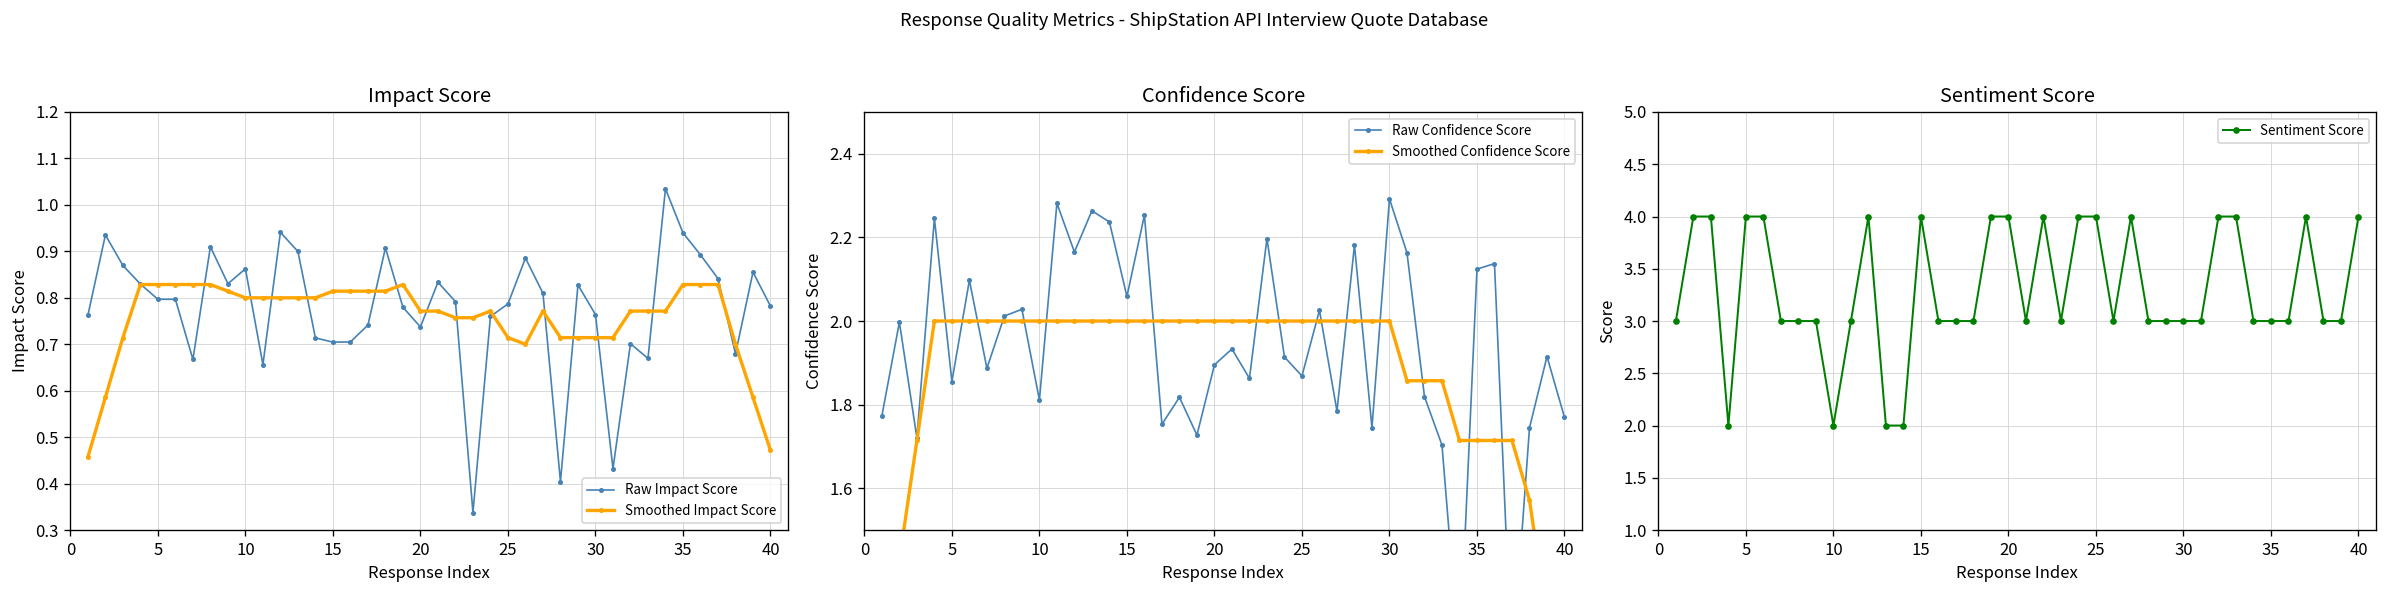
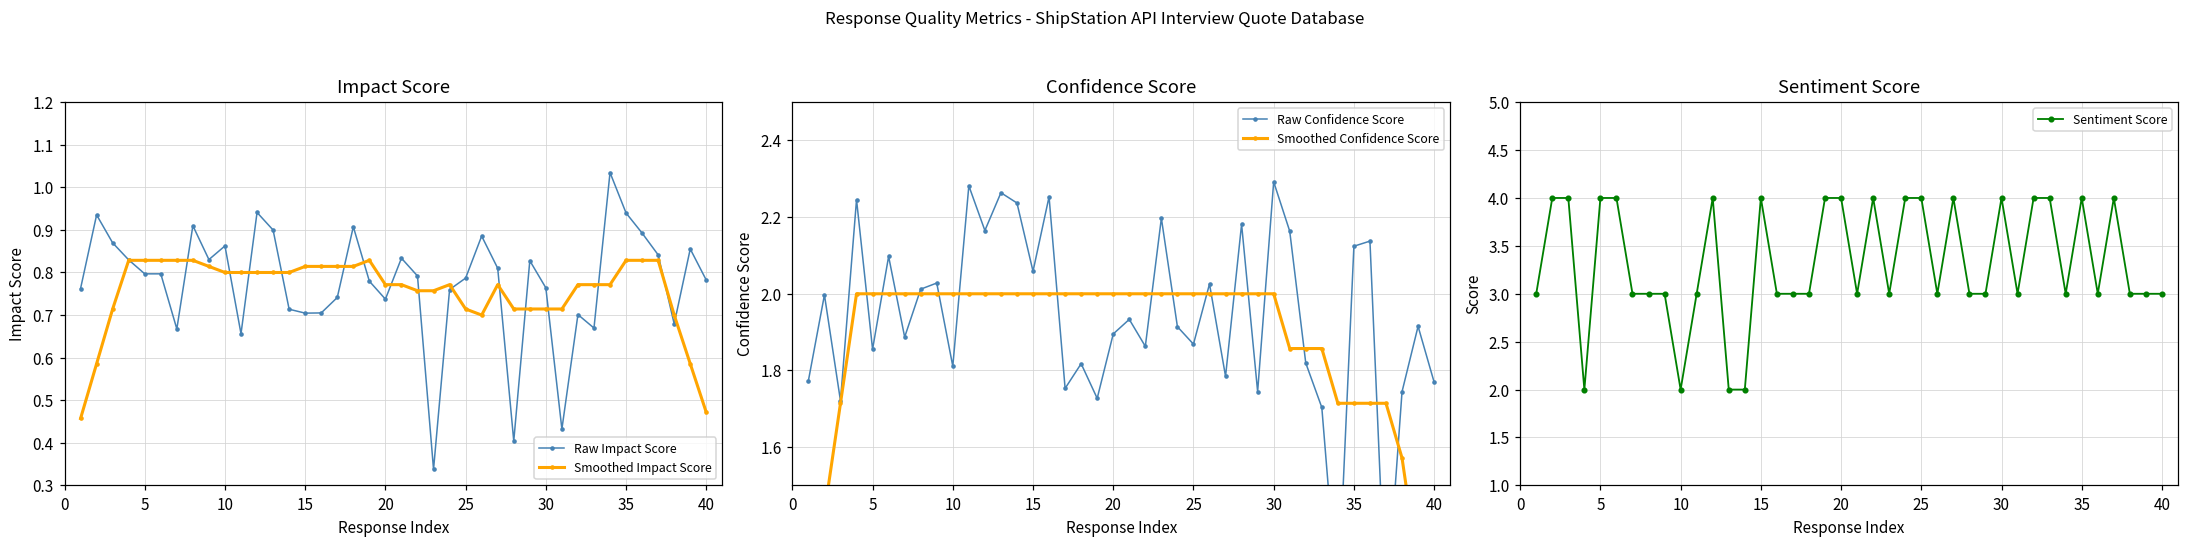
Sentiment Score, 30: 3 -> 4
Sentiment Score, 35: 3 -> 4
Sentiment Score, 40: 4 -> 3
